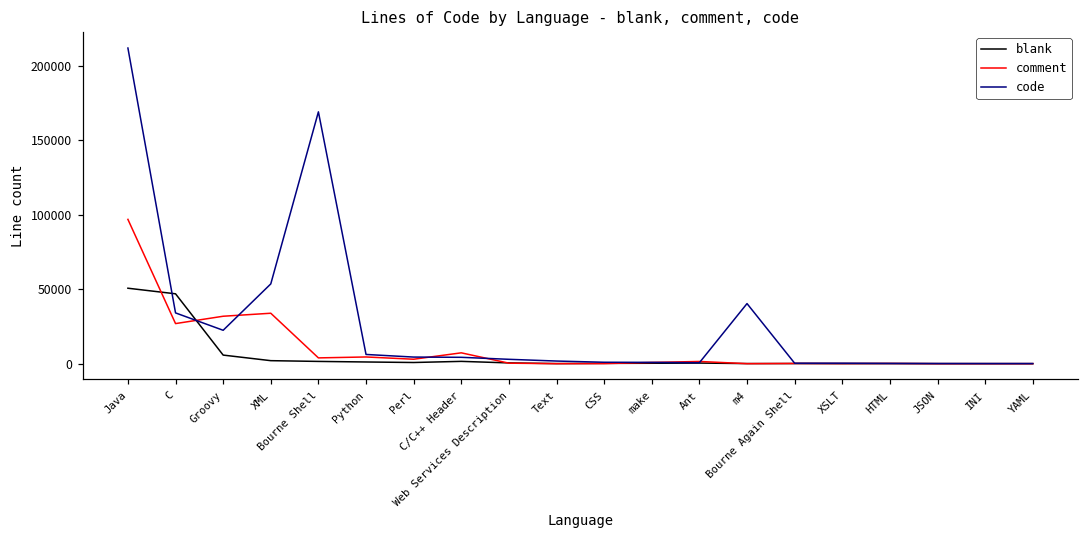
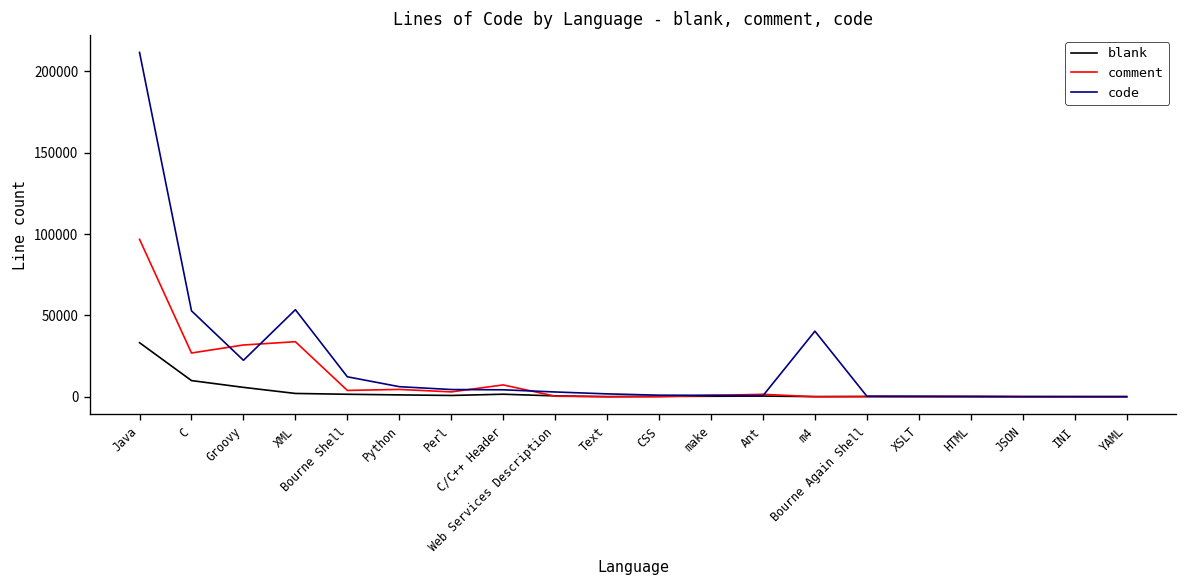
blank, Java: 51000 -> 33000
blank, C: 47000 -> 10000
code, C: 34000 -> 53000
code, Bourne Shell: 169000 -> 12000
